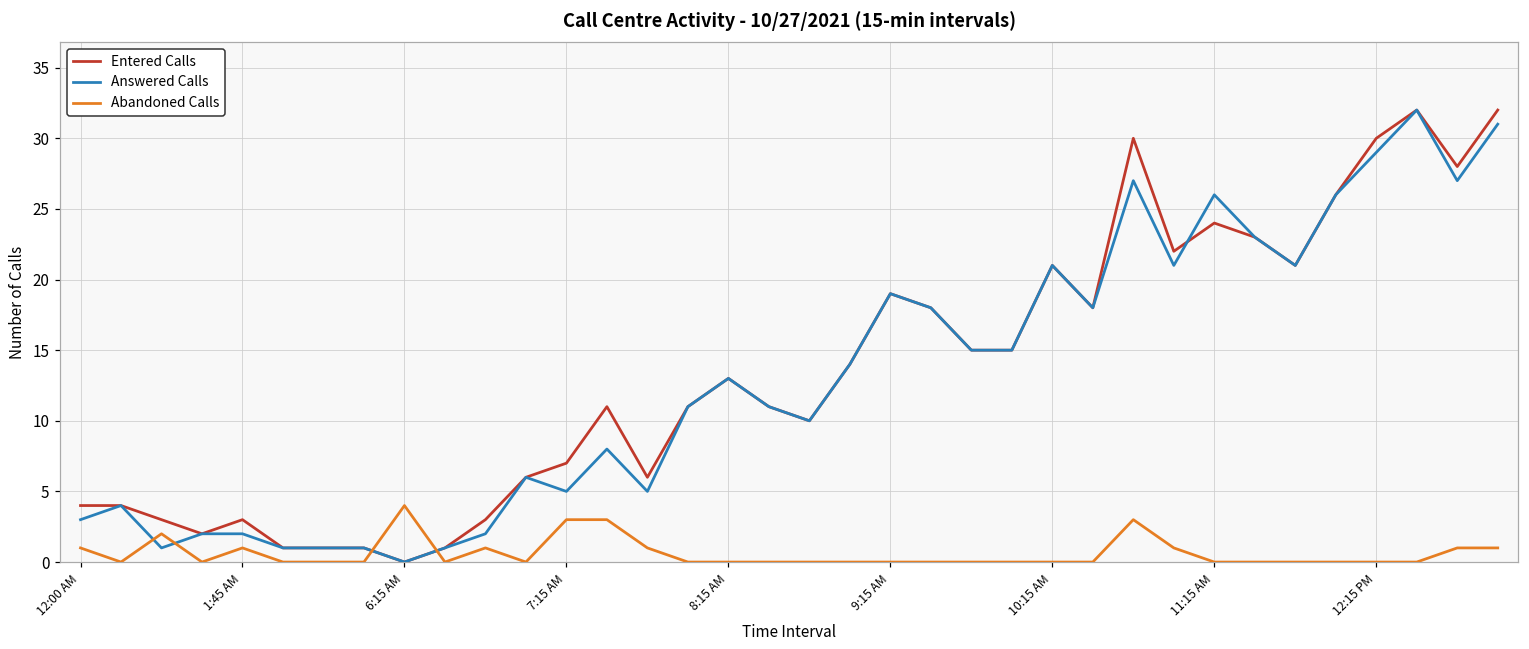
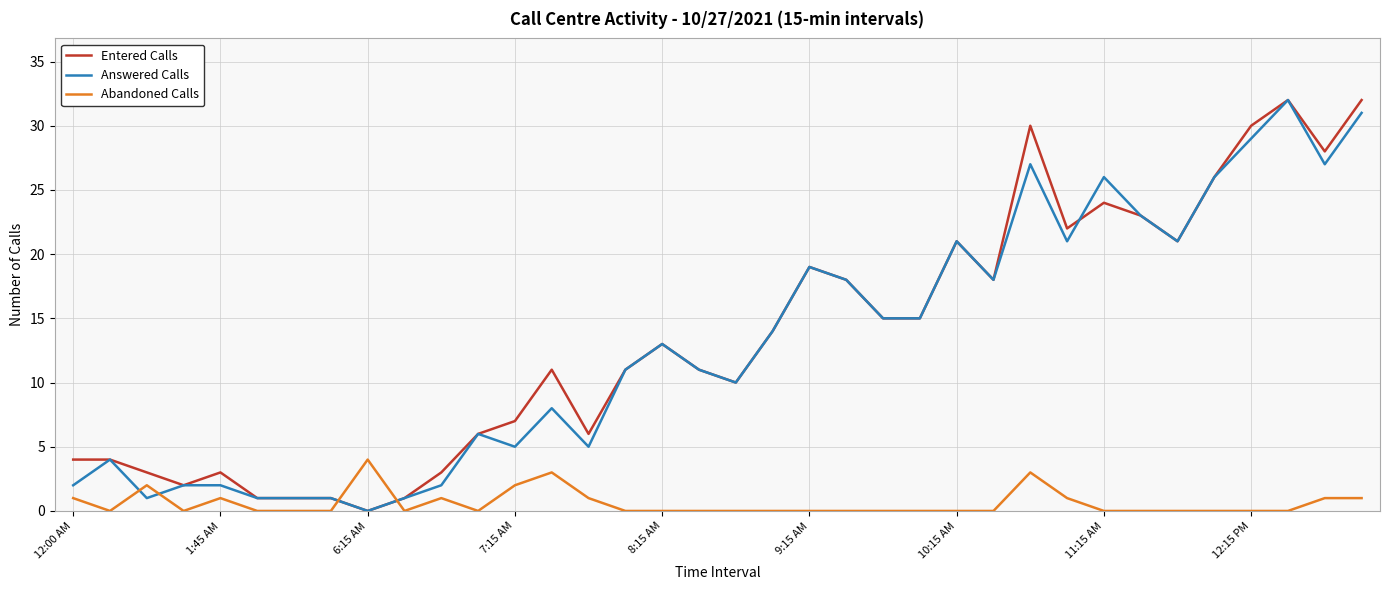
Answered Calls, 12:00 AM: 3 -> 2
Abandoned Calls, 7:15 AM: 3 -> 2
